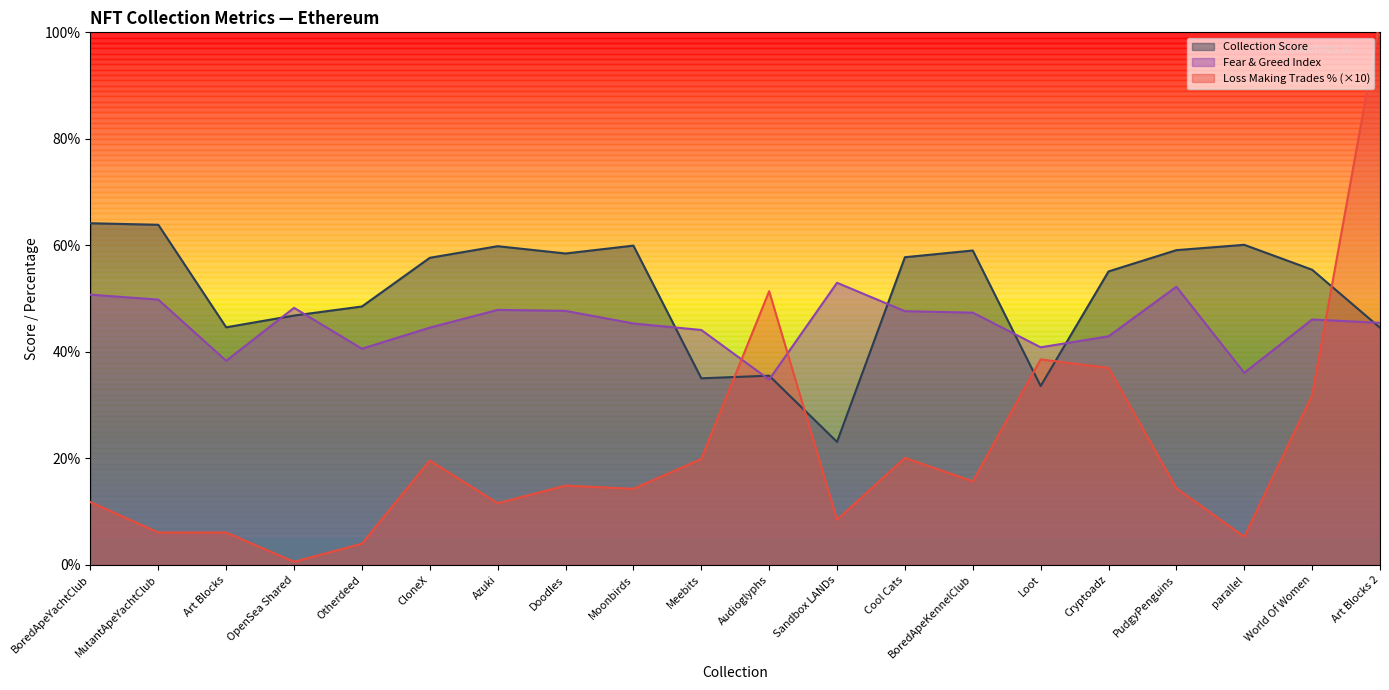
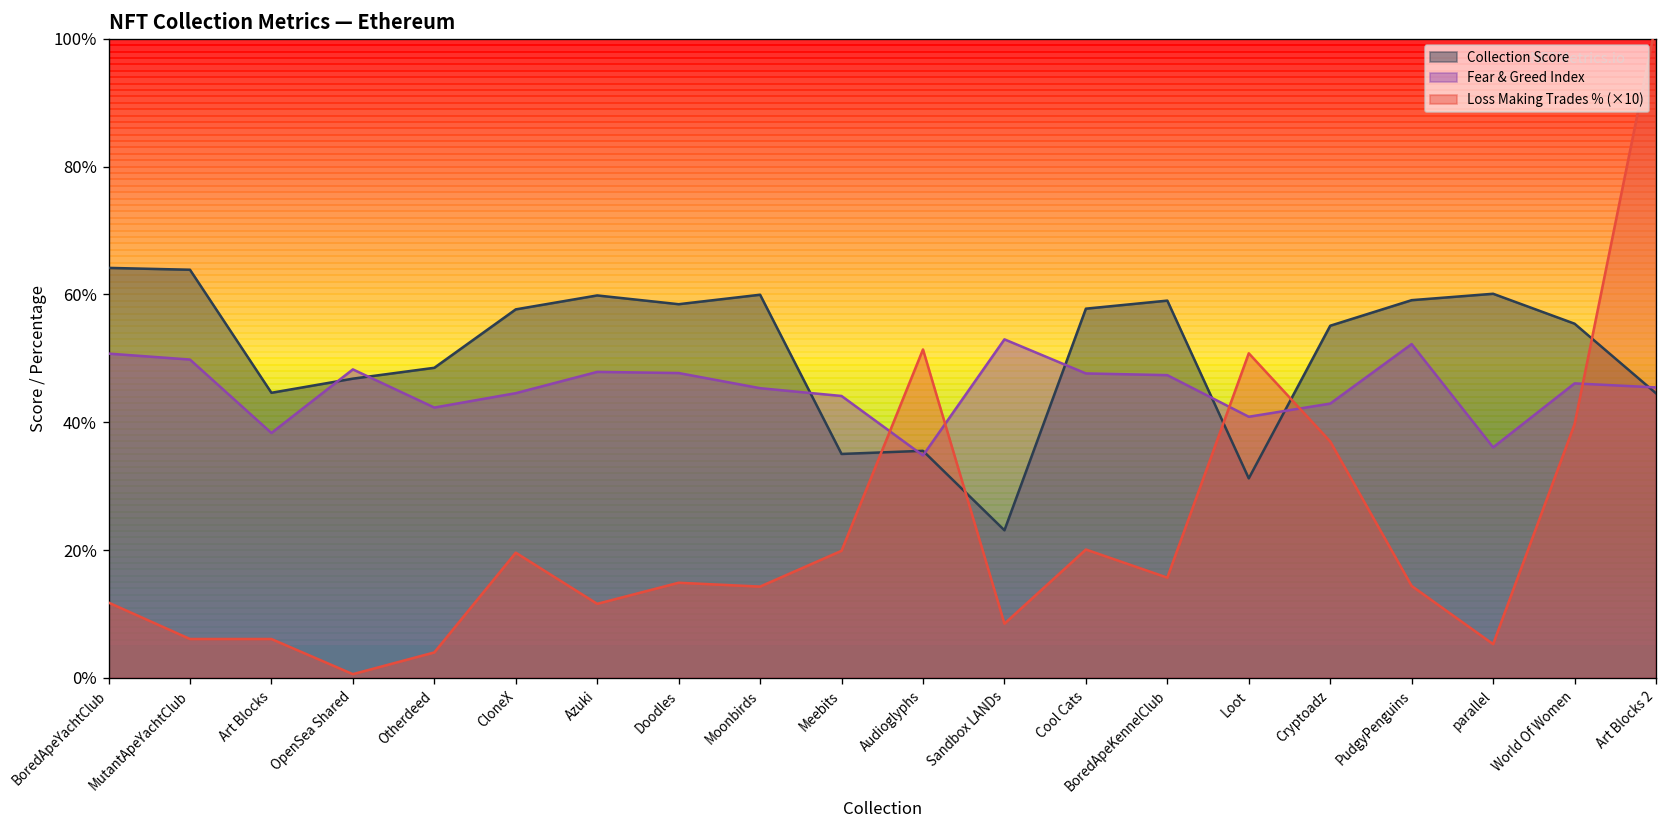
Fear & Greed Index, Otherdeed: 41% -> 42%
Collection Score, Loot: 34% -> 31%
Loss Making Trades % (×10), Loot: 39% -> 51%
Loss Making Trades % (×10), World Of Women: 32% -> 40%
